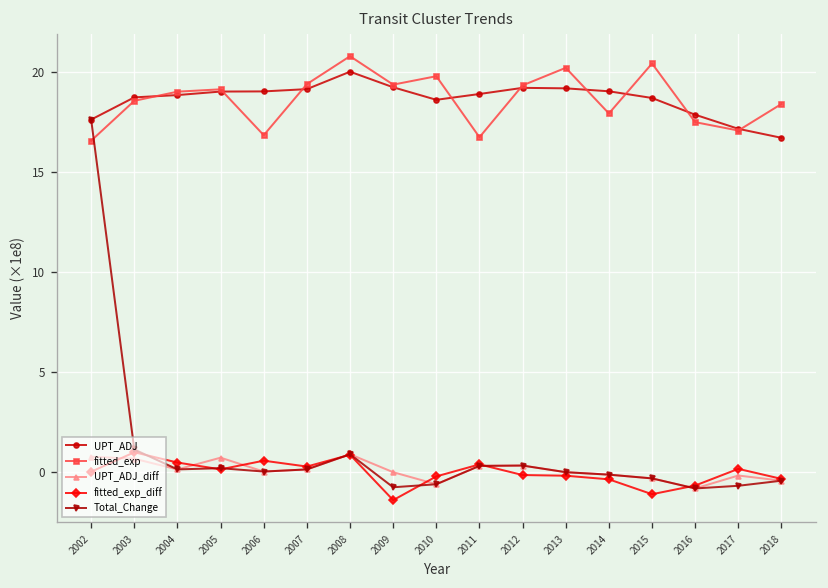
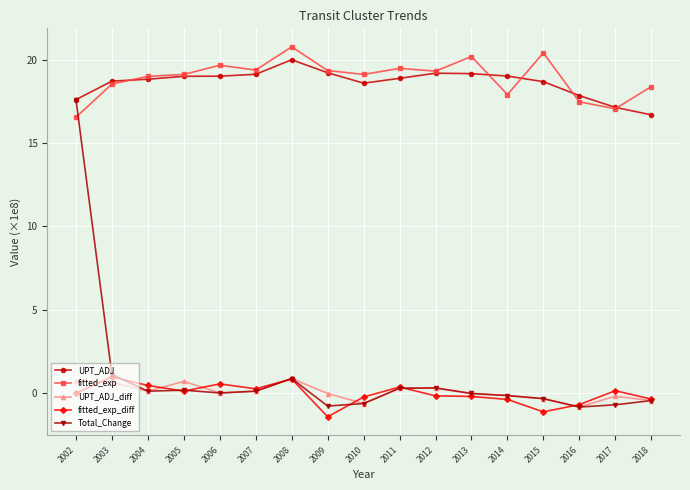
fitted_exp, 2006: 16.8 -> 19.7
fitted_exp, 2010: 19.8 -> 19.1
fitted_exp, 2011: 16.7 -> 19.5
